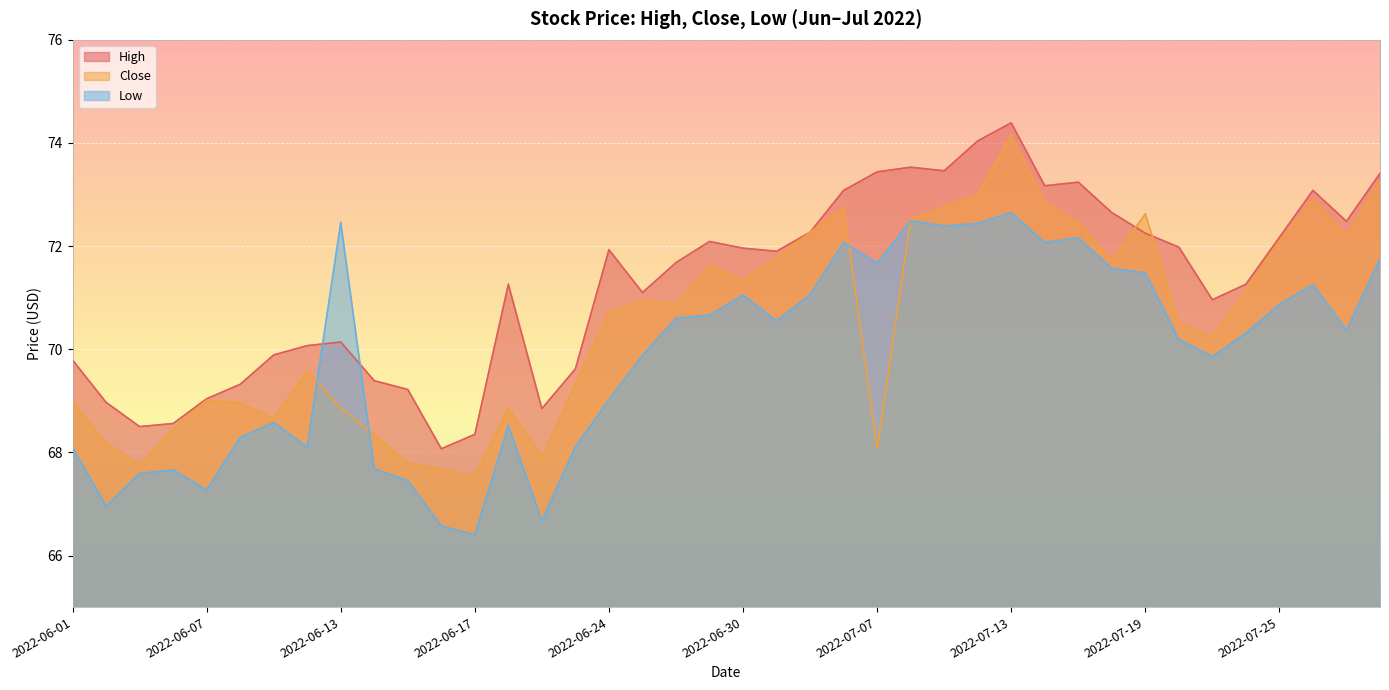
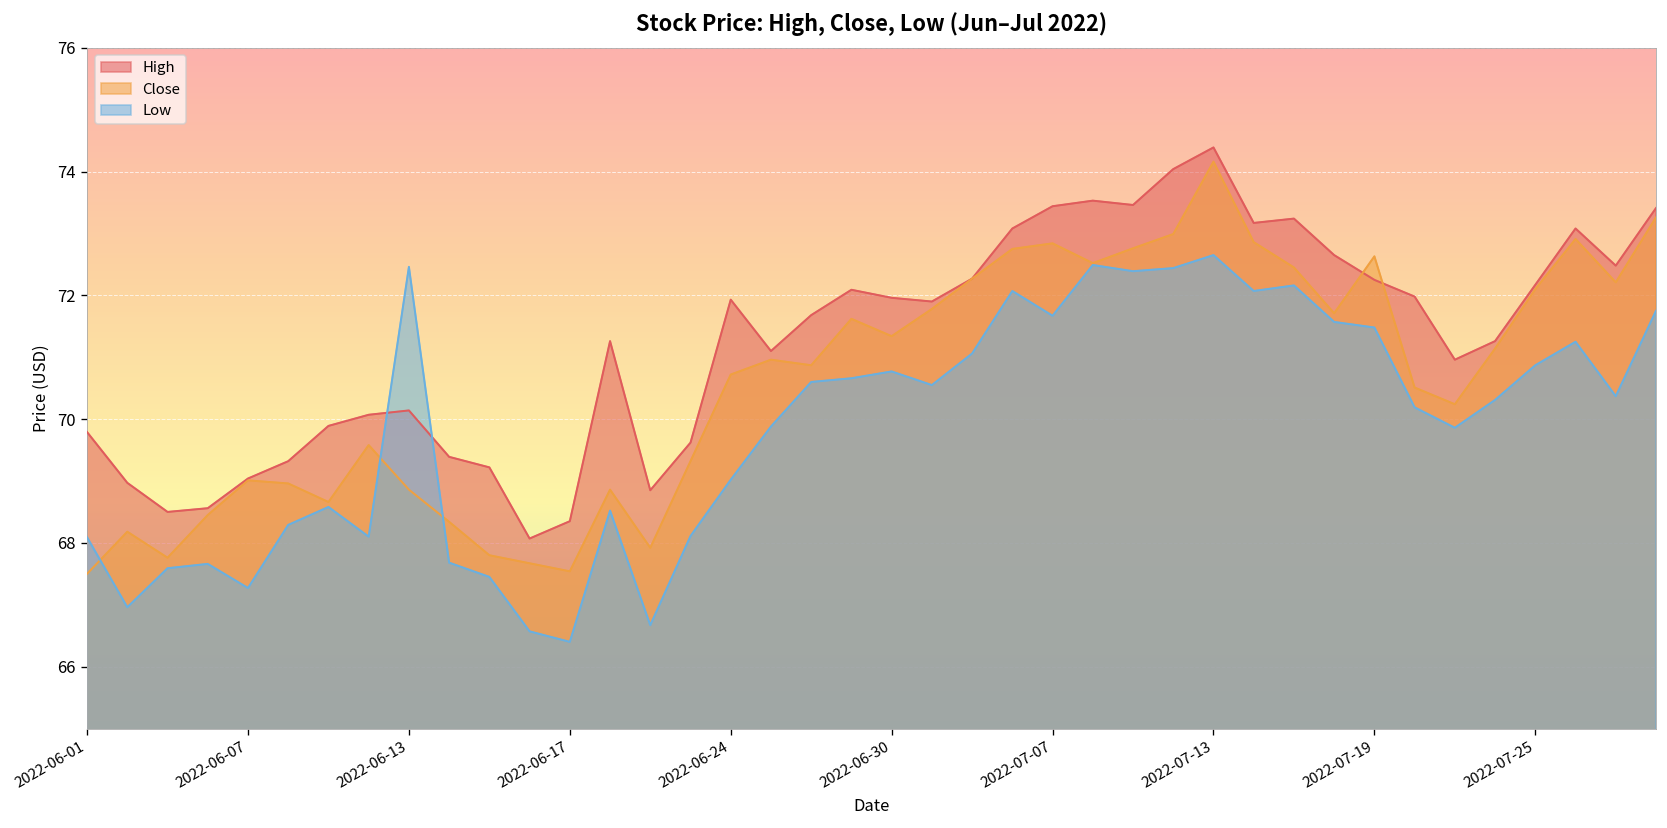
Close, 2022-06-01: 69.0 -> 67.5
Low, 2022-06-30: 71.1 -> 70.8
Close, 2022-07-07: 68.1 -> 72.8
